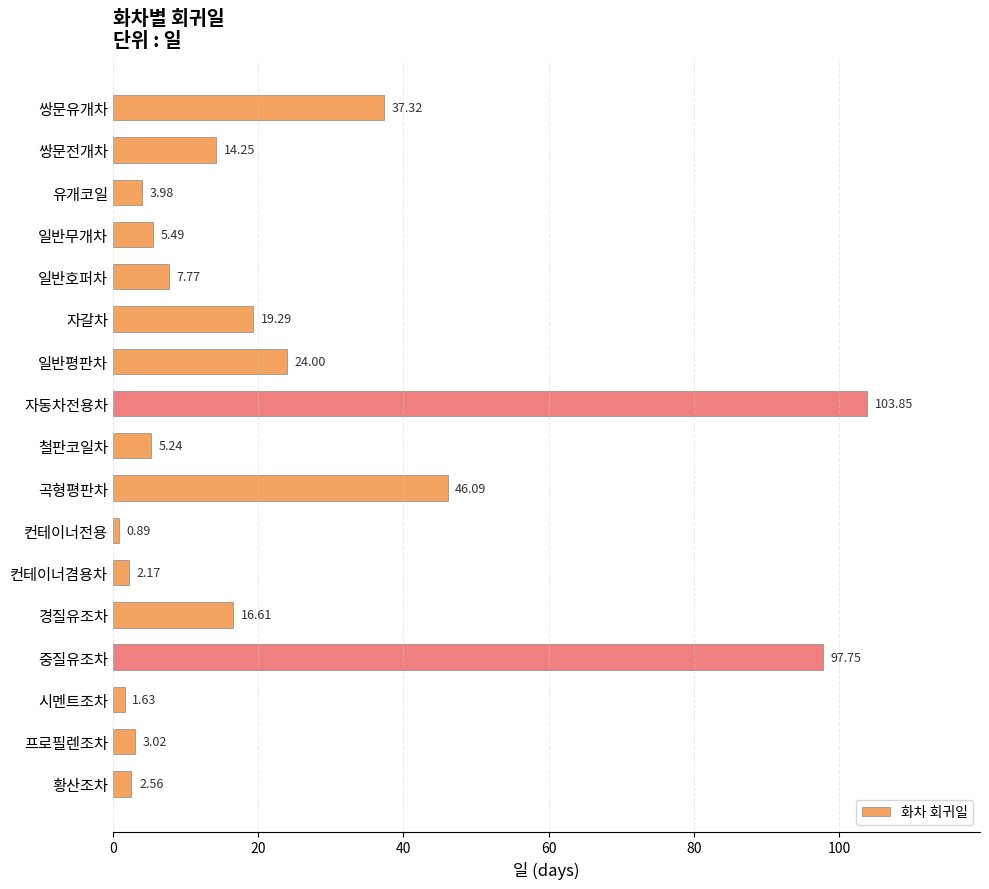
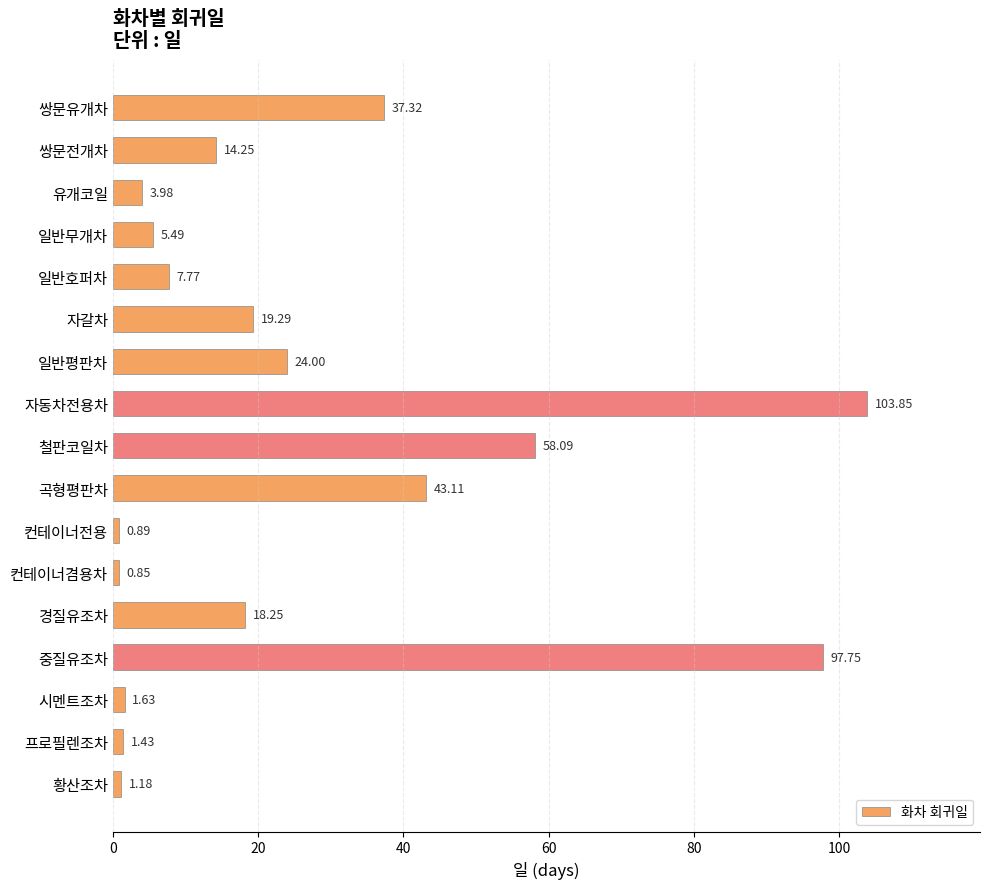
철판코일차: 5.24 -> 58.09
곡형평판차: 46.09 -> 43.11
컨테이너겸용차: 2.17 -> 0.85
경질유조차: 16.61 -> 18.25
프로필렌조차: 3.02 -> 1.43
황산조차: 2.56 -> 1.18
